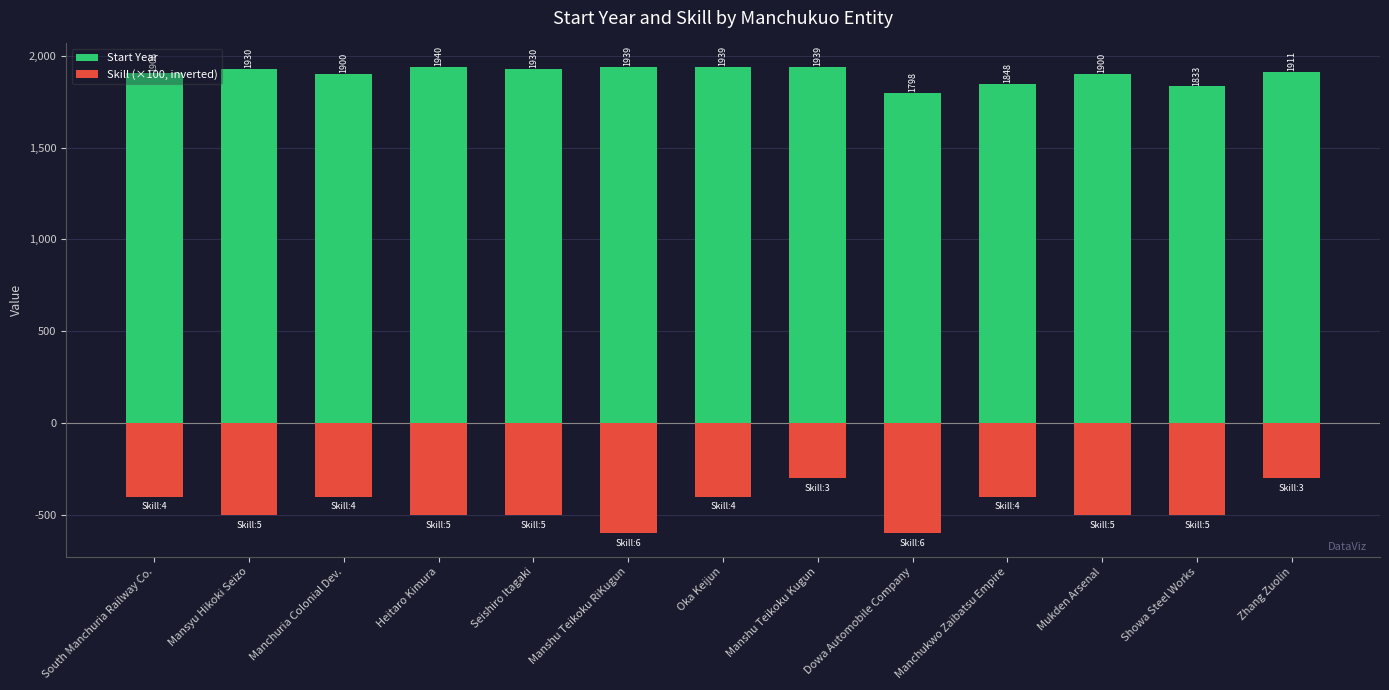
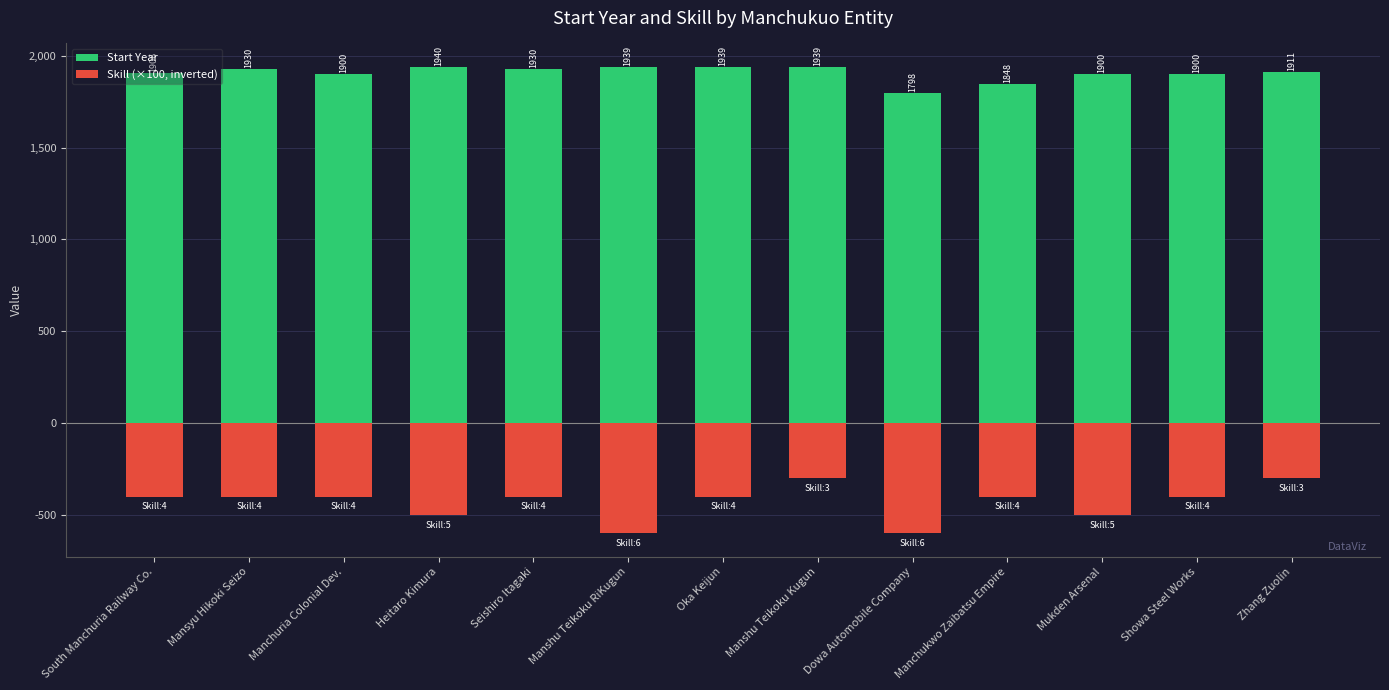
Skill (×100, inverted), Mansyu Hikoki Seizo: 5 -> 4
Skill (×100, inverted), Seishiro Itagaki: 5 -> 4
Start Year, Showa Steel Works: 1833 -> 1900
Skill (×100, inverted), Showa Steel Works: 5 -> 4
